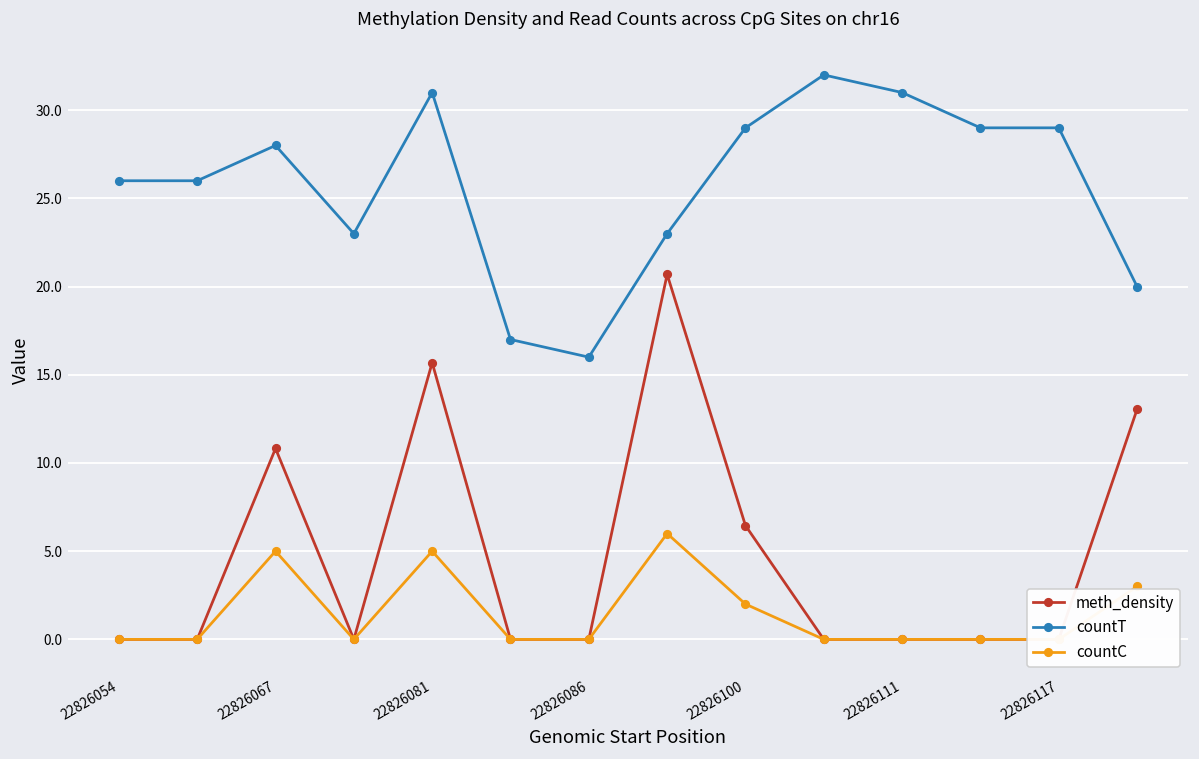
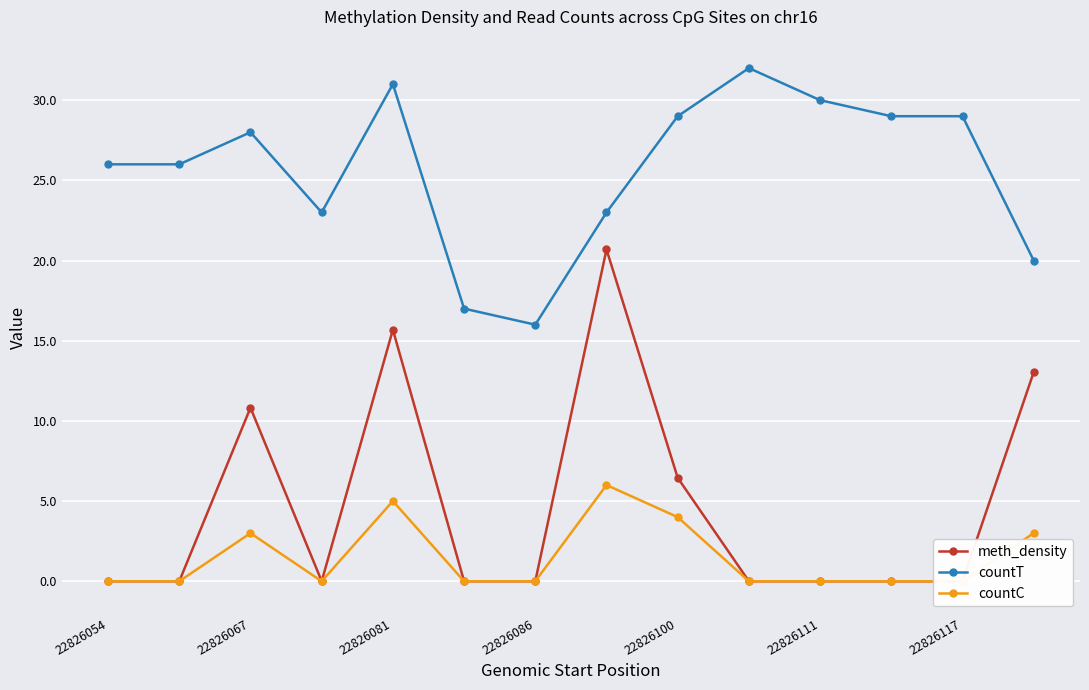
countC, 22826067: 5 -> 3
countC, 22826100: 2 -> 4
countT, 22826111: 31 -> 30
